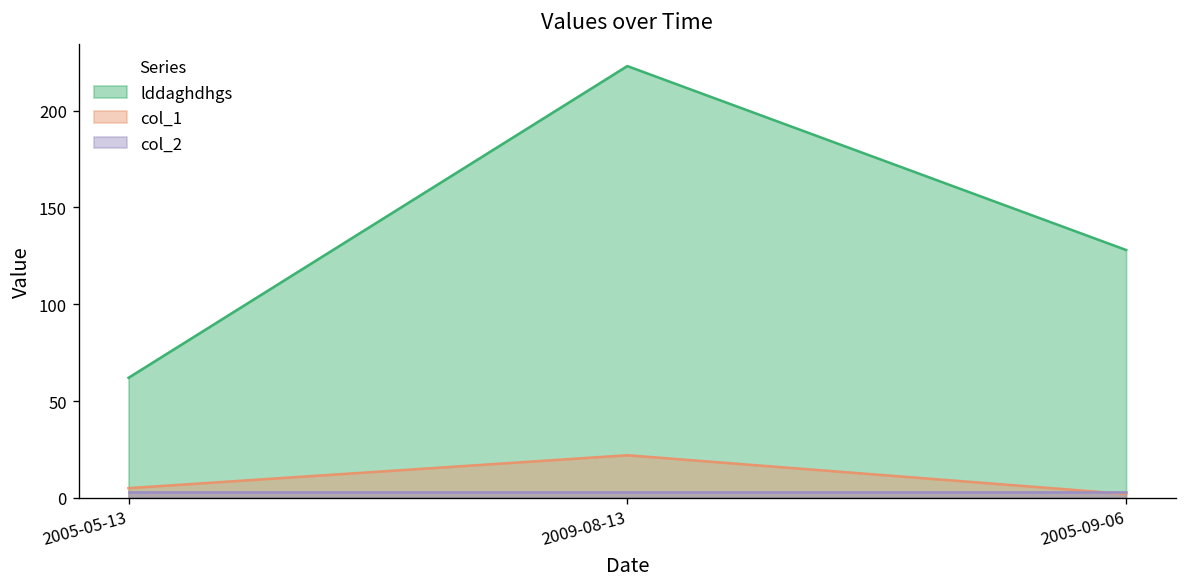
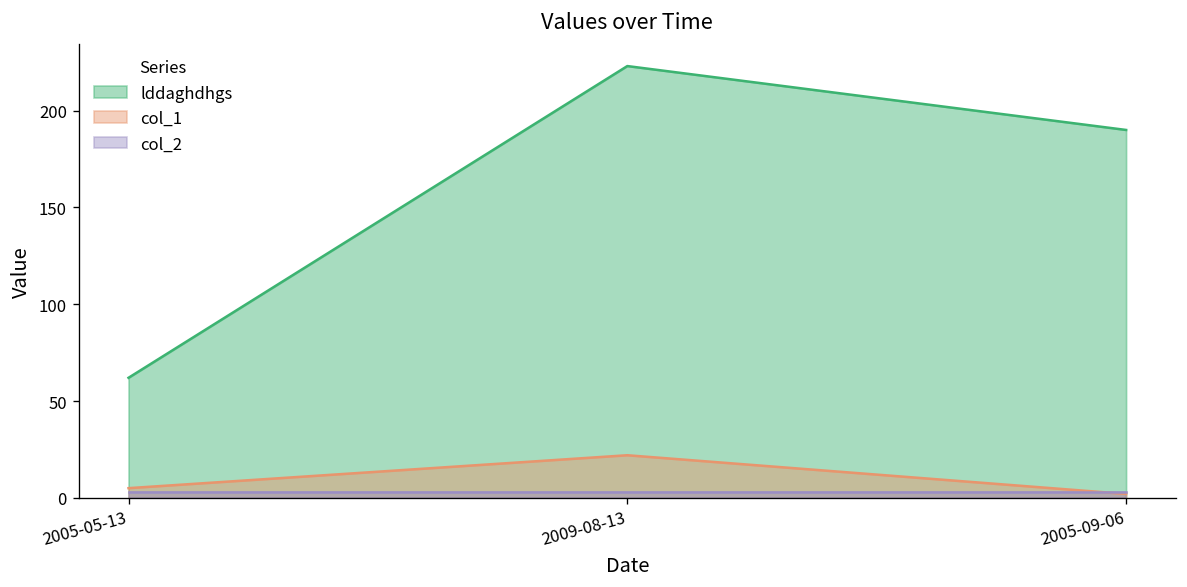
lddaghdhgs, 2005-09-06: 128 -> 190
